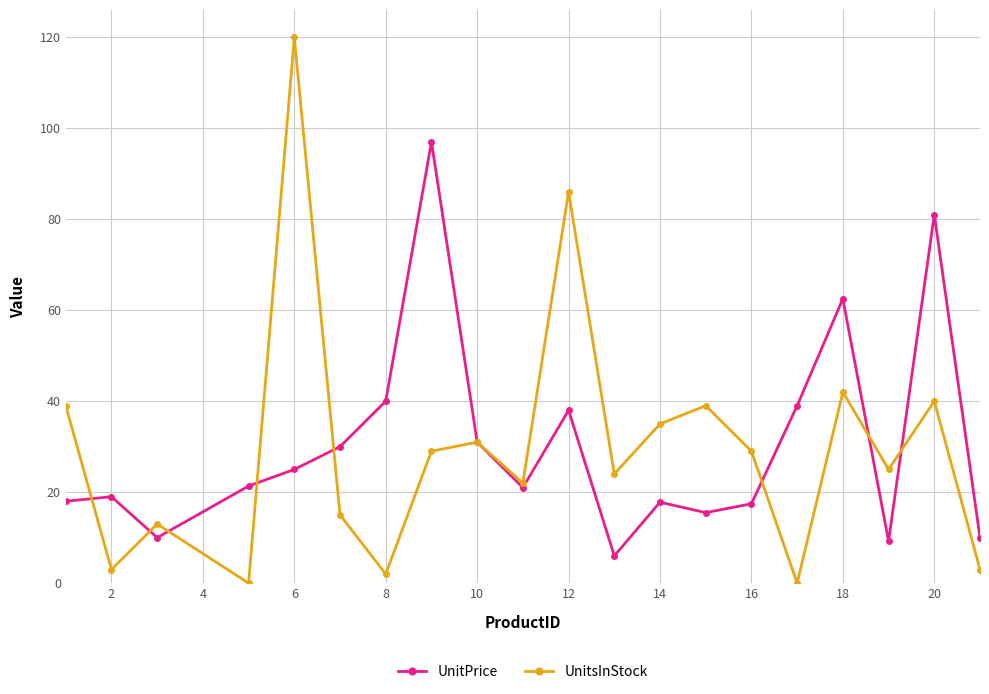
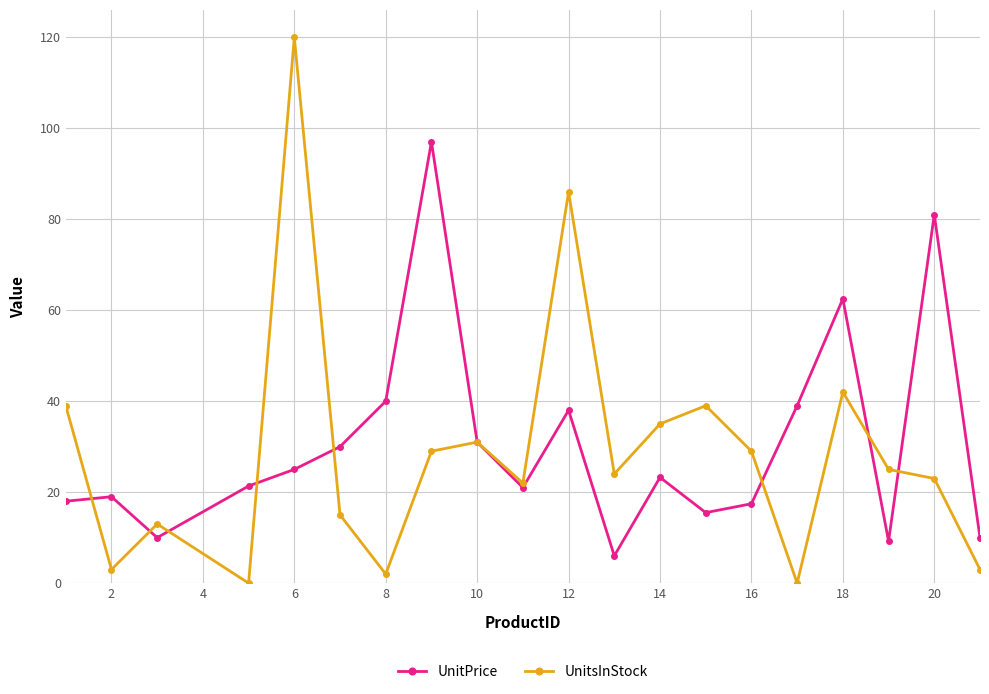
UnitPrice, 14: 18 -> 23
UnitsInStock, 20: 40 -> 23
